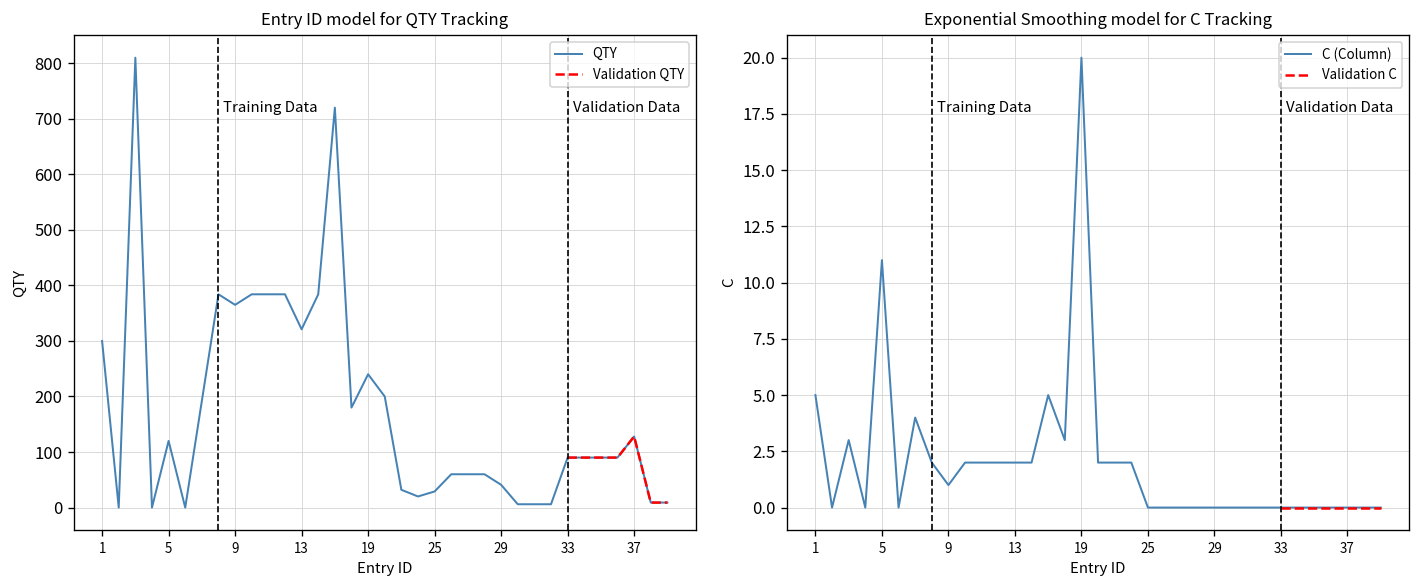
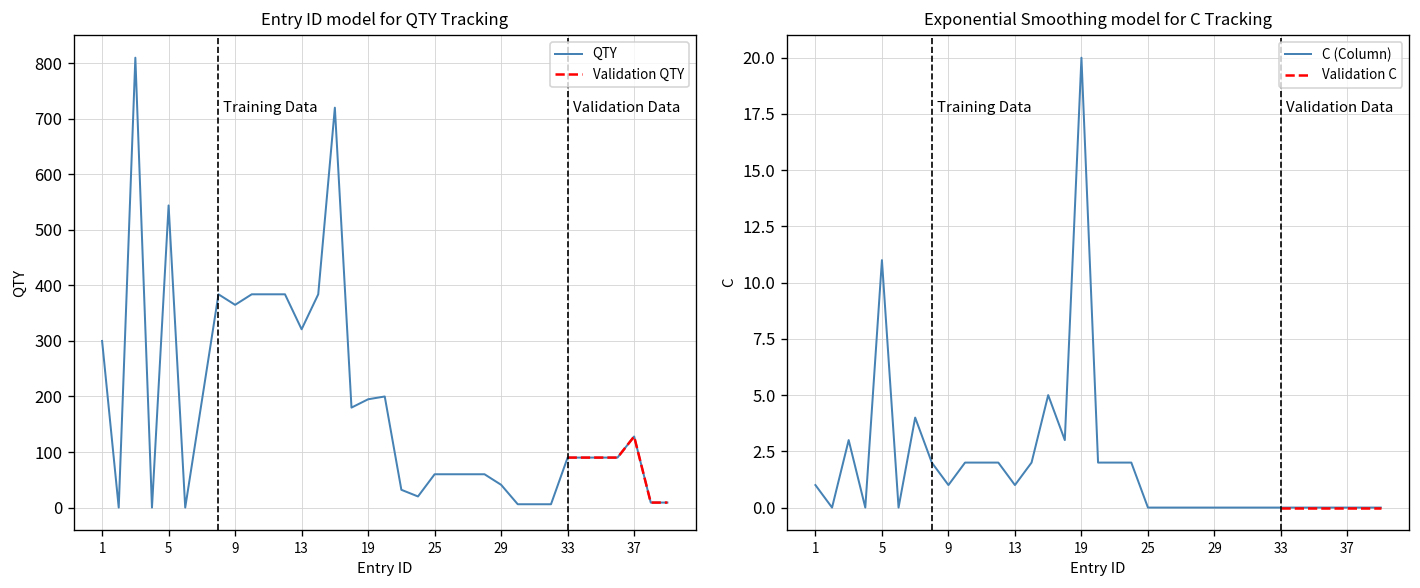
Entry ID model for QTY Tracking, QTY, 5: 120 -> 540
Entry ID model for QTY Tracking, QTY, 19: 240 -> 200
Entry ID model for QTY Tracking, QTY, 25: 30 -> 60
Exponential Smoothing model for C Tracking, C (Column), 1: 5 -> 1
Exponential Smoothing model for C Tracking, C (Column), 13: 2 -> 1
